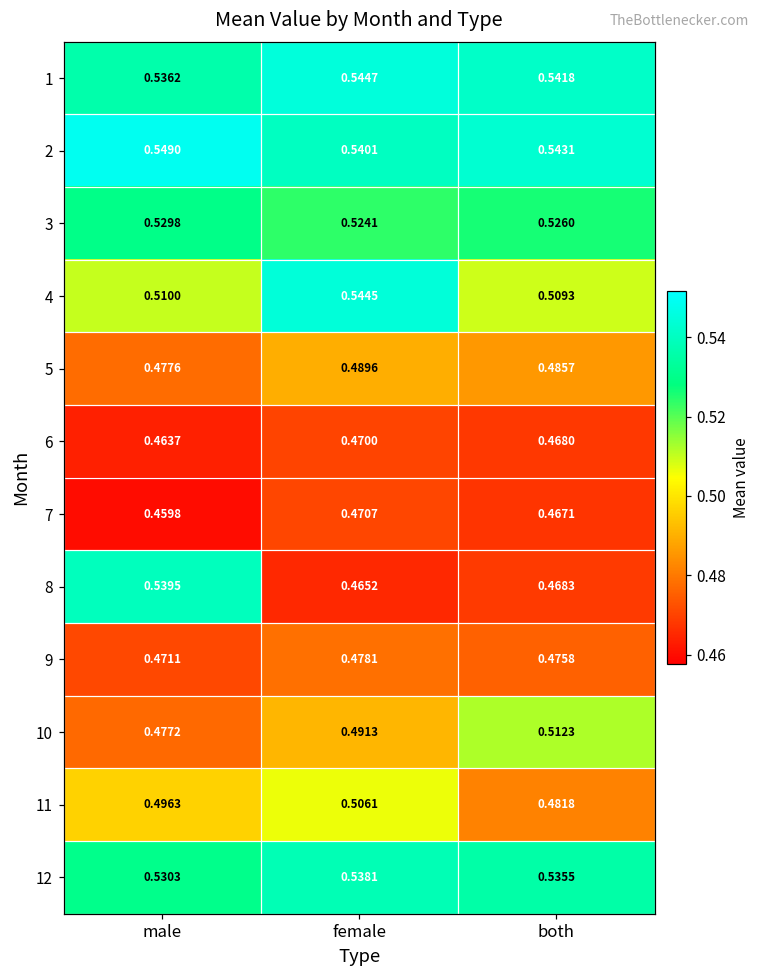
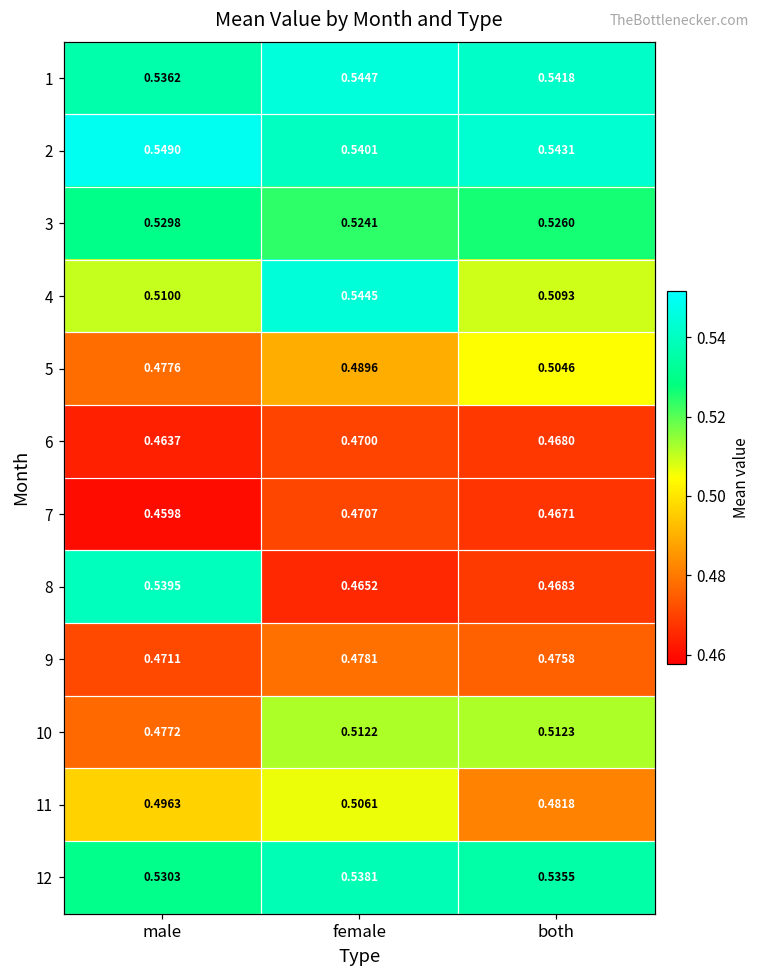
5, both: 0.4857 -> 0.5046
10, female: 0.4913 -> 0.5122
